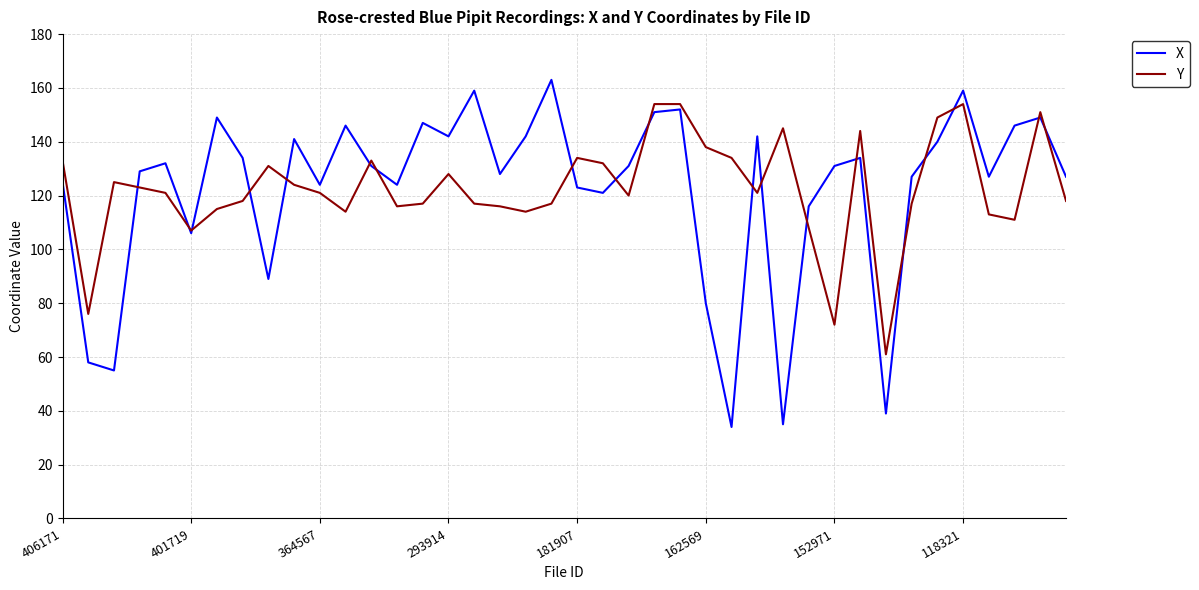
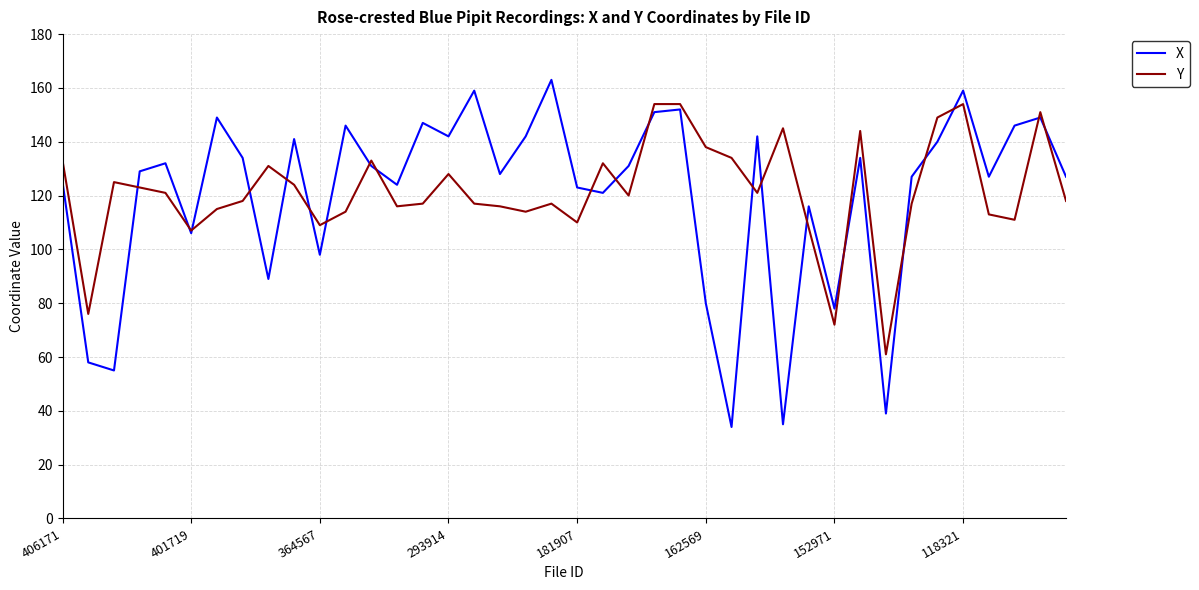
X, 364567: 124 -> 98
Y, 364567: 121 -> 109
Y, 181907: 134 -> 110
X, 152971: 131 -> 78
